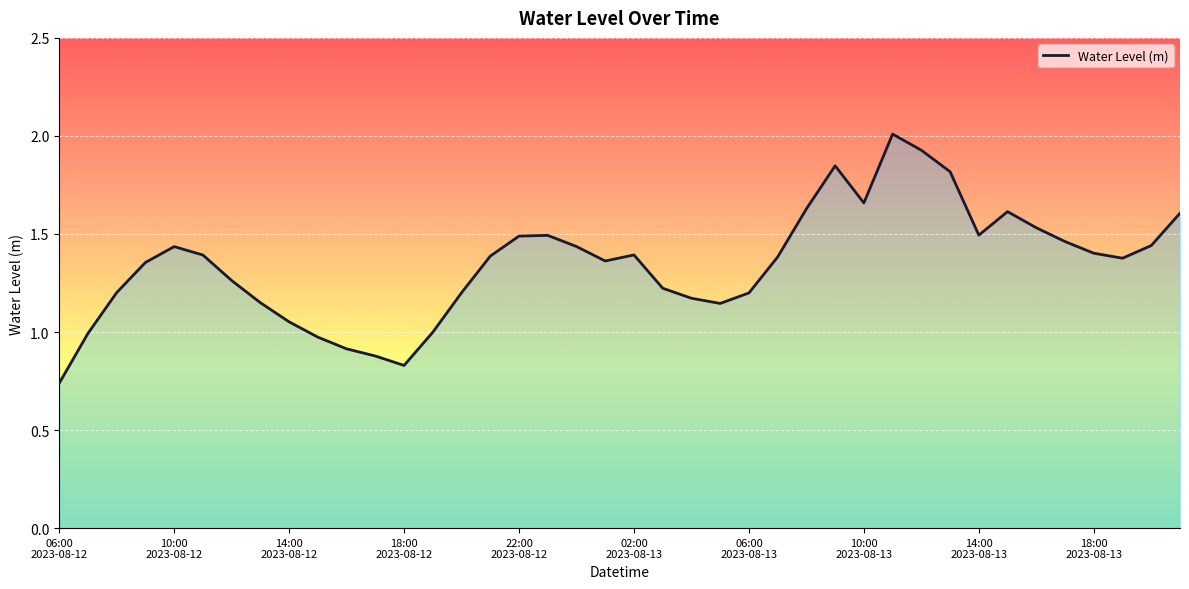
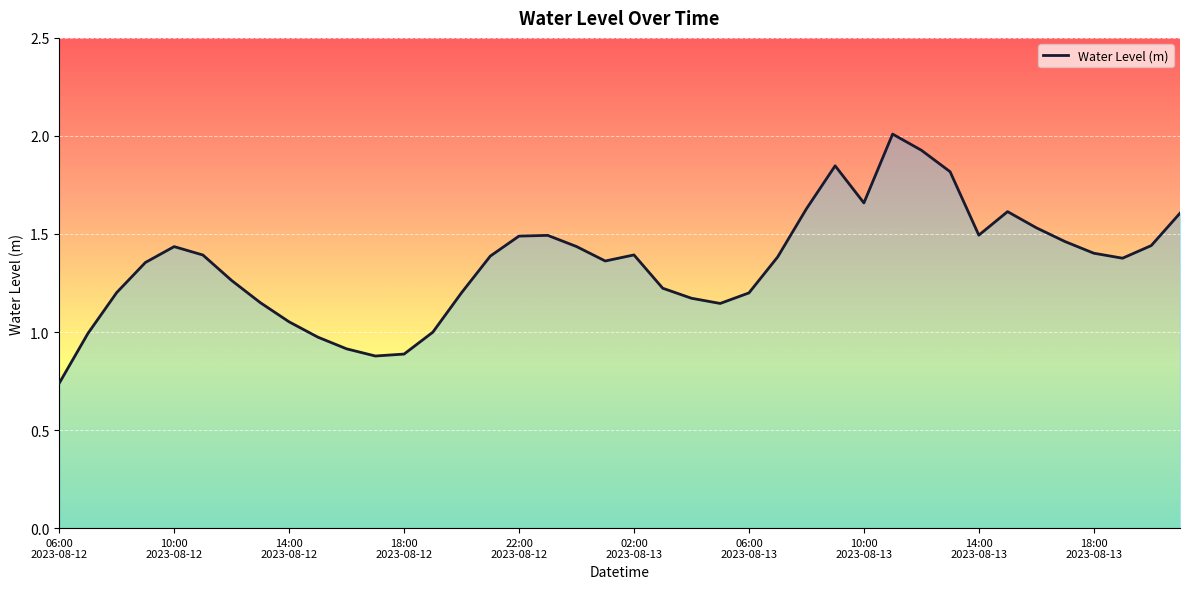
18:00 2023-08-12: 0.83 -> 0.89
